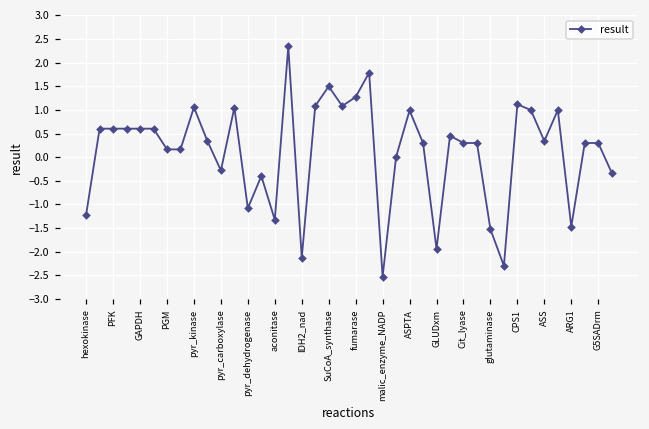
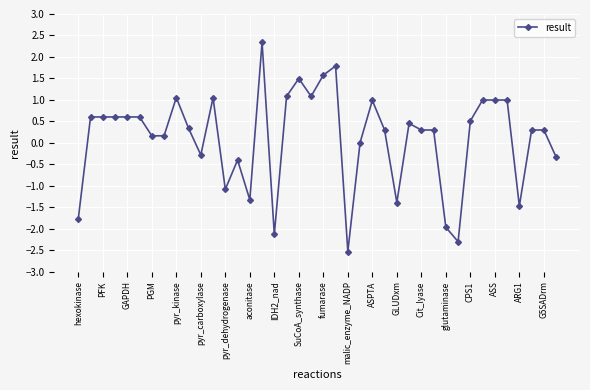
hexokinase: -1.2 -> -1.8
fumarase: 1.3 -> 1.6
GLUDxm: -1.9 -> -1.4
glutaminase: -1.5 -> -2.0
CPS1: 1.1 -> 0.5
ASS: 0.3 -> 1.0
